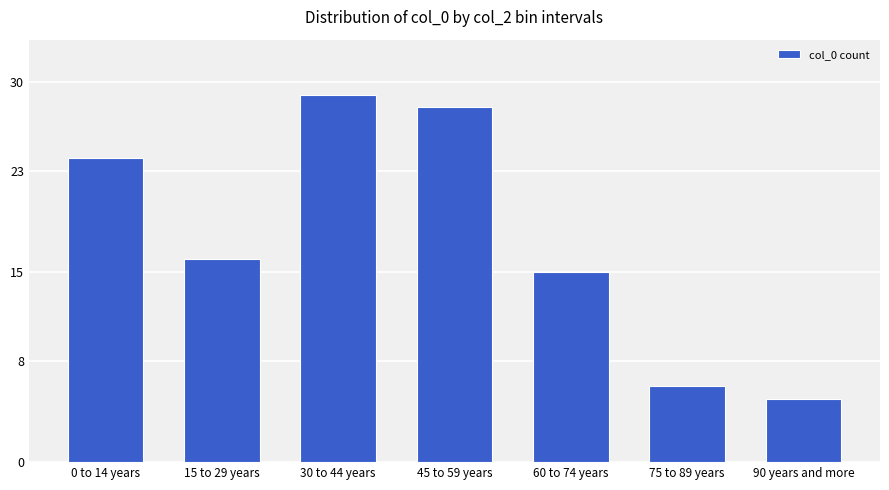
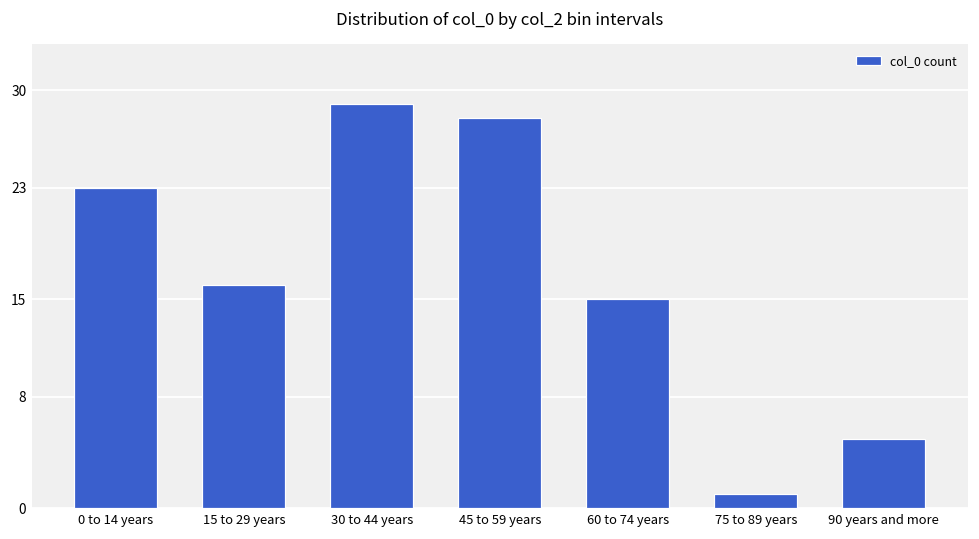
0 to 14 years: 24 -> 23
75 to 89 years: 6 -> 1
